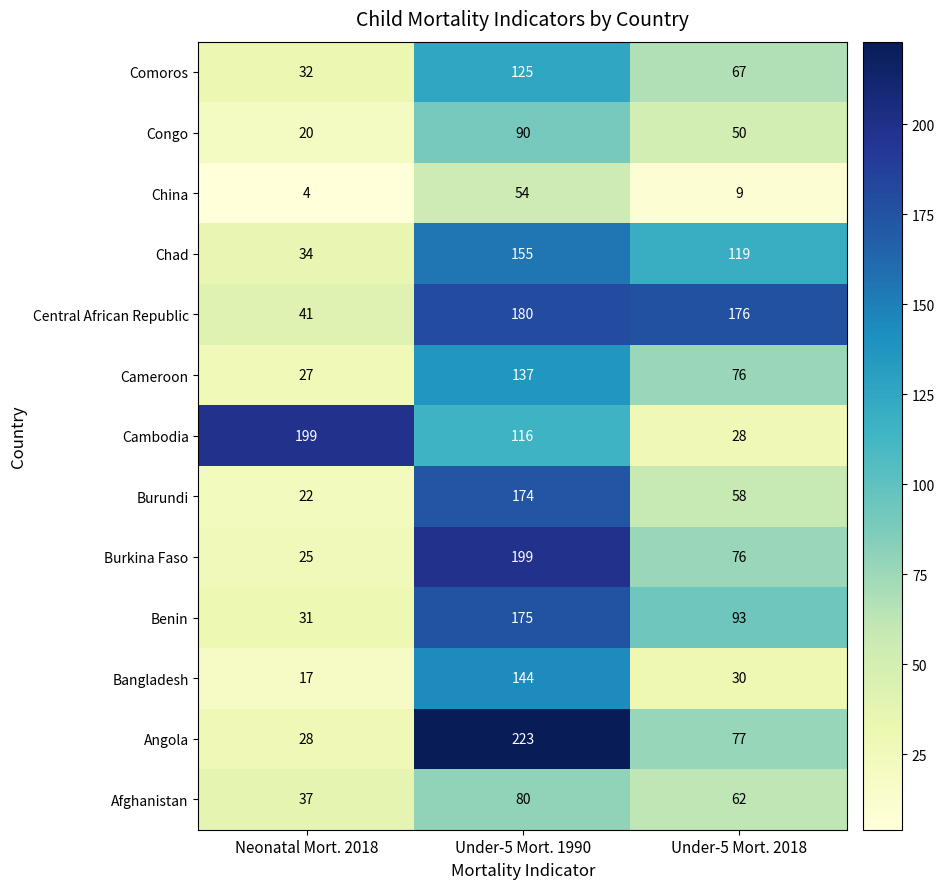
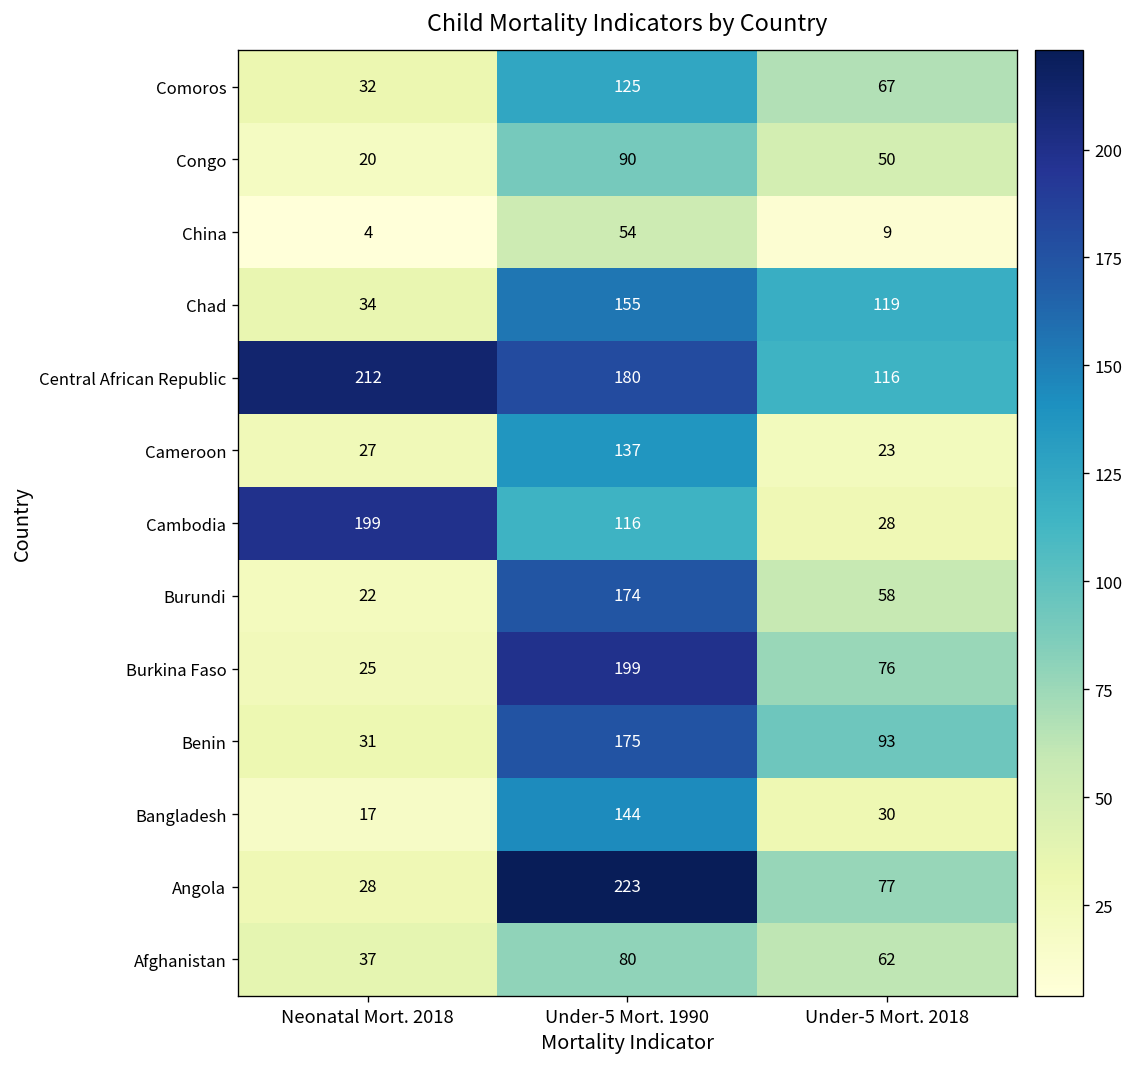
Central African Republic, Neonatal Mort. 2018: 41 -> 212
Central African Republic, Under-5 Mort. 2018: 176 -> 116
Cameroon, Under-5 Mort. 2018: 76 -> 23
